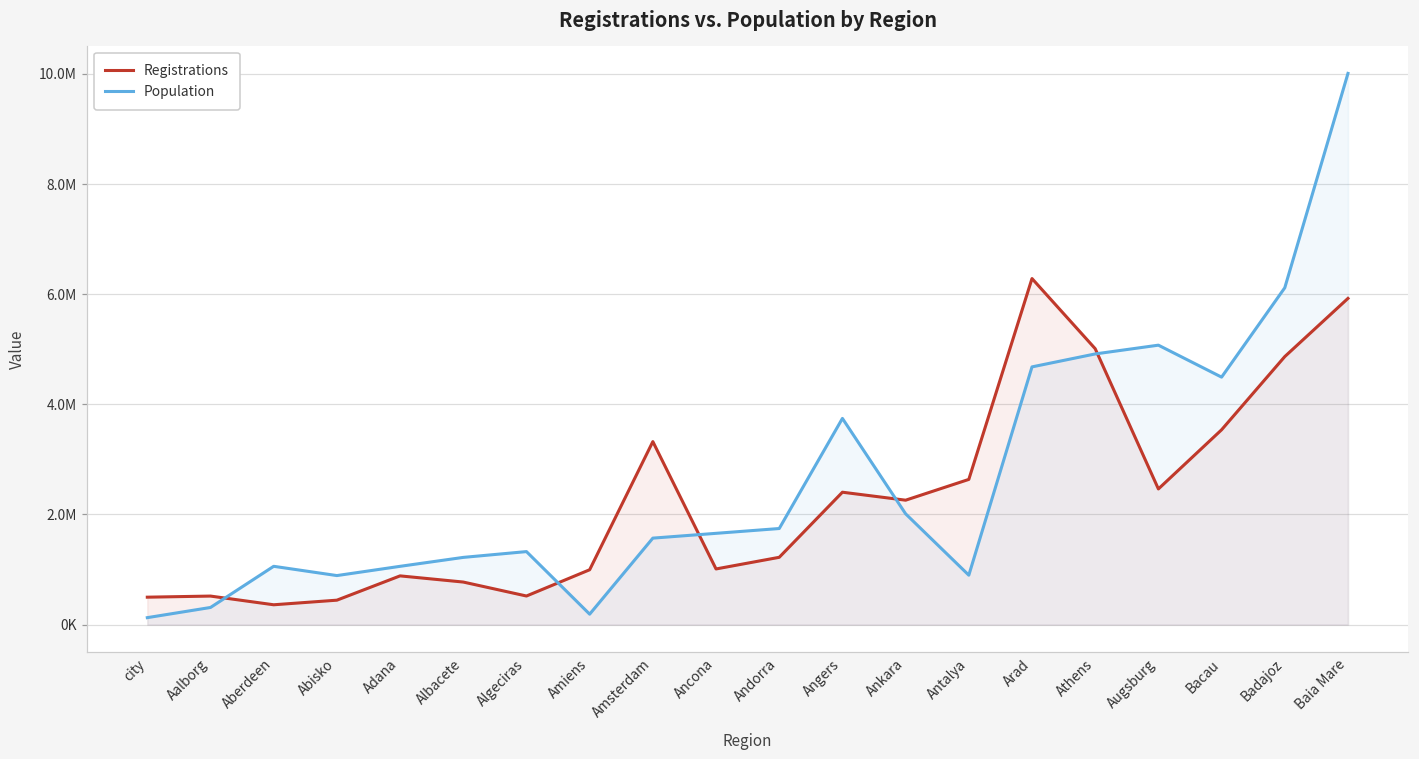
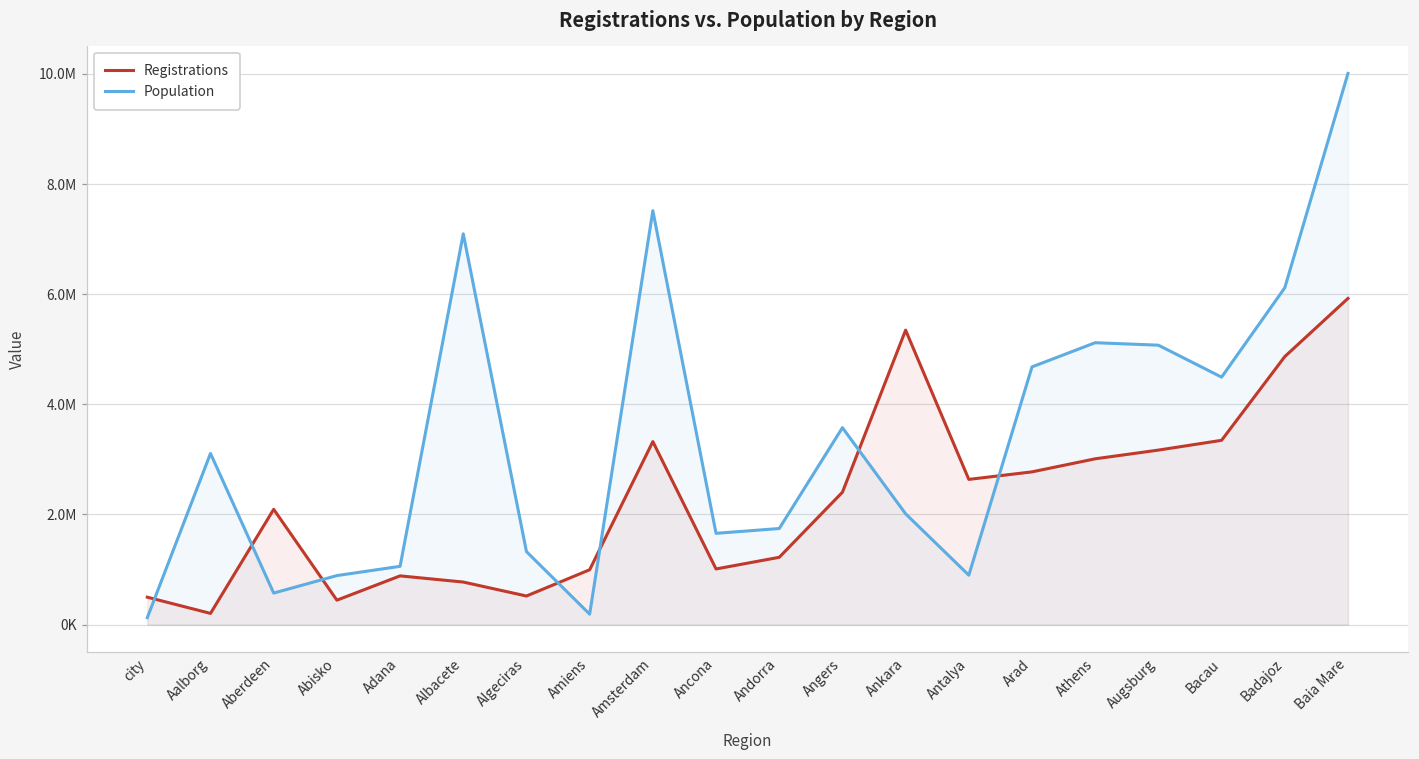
Registrations, Aalborg: 500000 -> 200000
Population, Aalborg: 300000 -> 3100000
Registrations, Aberdeen: 400000 -> 2100000
Population, Aberdeen: 1100000 -> 600000
Population, Albacete: 1200000 -> 7100000
Population, Amsterdam: 1600000 -> 7500000
Population, Angers: 3700000 -> 3600000
Registrations, Ankara: 2300000 -> 5300000
Registrations, Arad: 6300000 -> 2800000
Registrations, Athens: 5000000 -> 3000000
Population, Athens: 4900000 -> 5100000
Registrations, Augsburg: 2500000 -> 3200000
Registrations, Bacau: 3500000 -> 3300000
